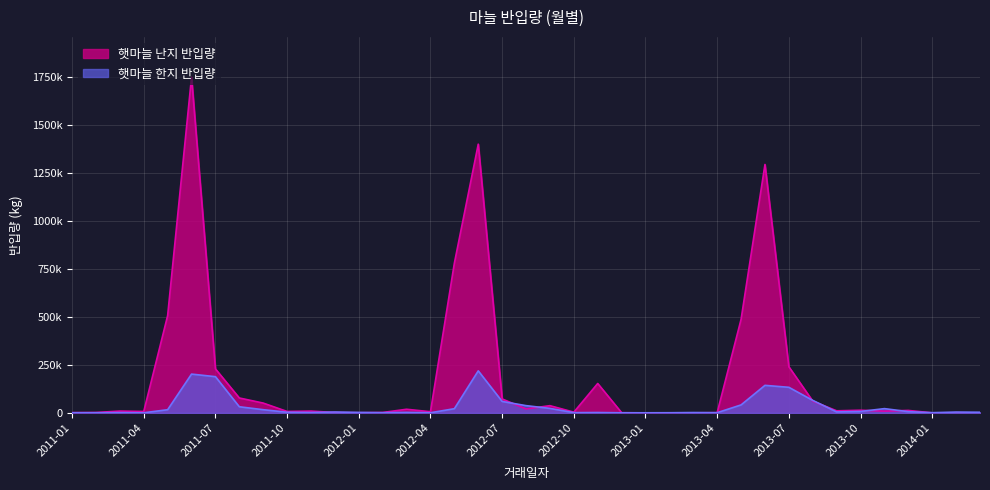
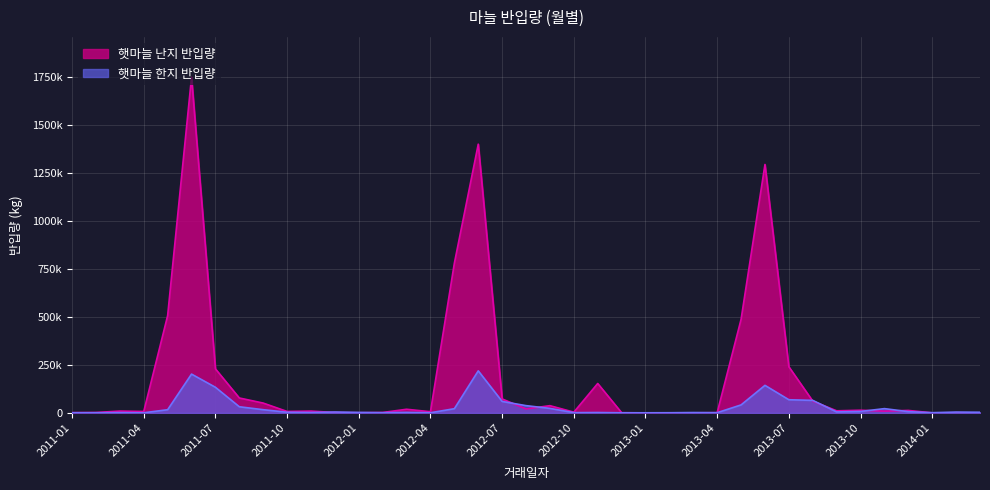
햇마늘 한지 반입량, 2011-07: 190000 -> 130000
햇마늘 한지 반입량, 2013-07: 130000 -> 70000
